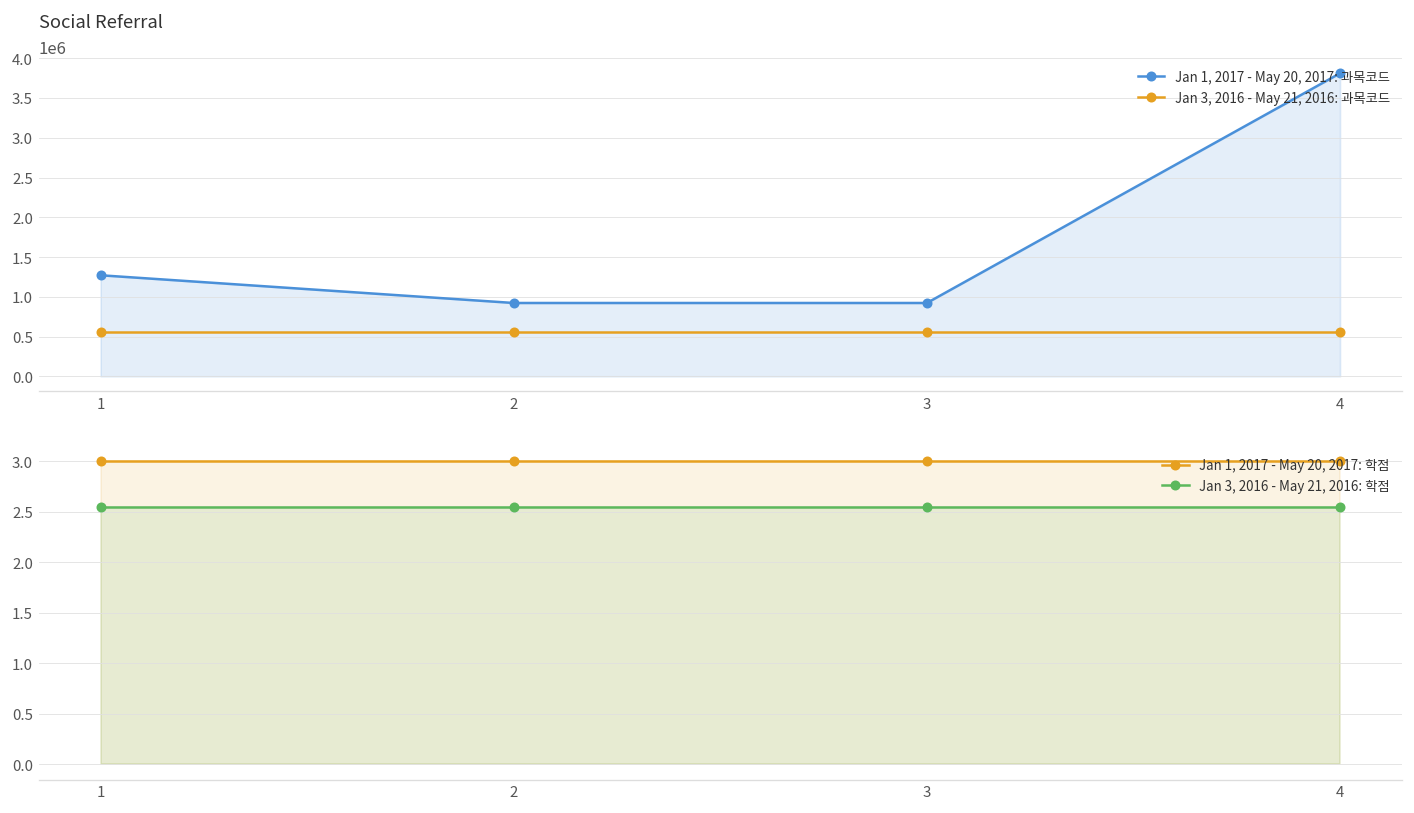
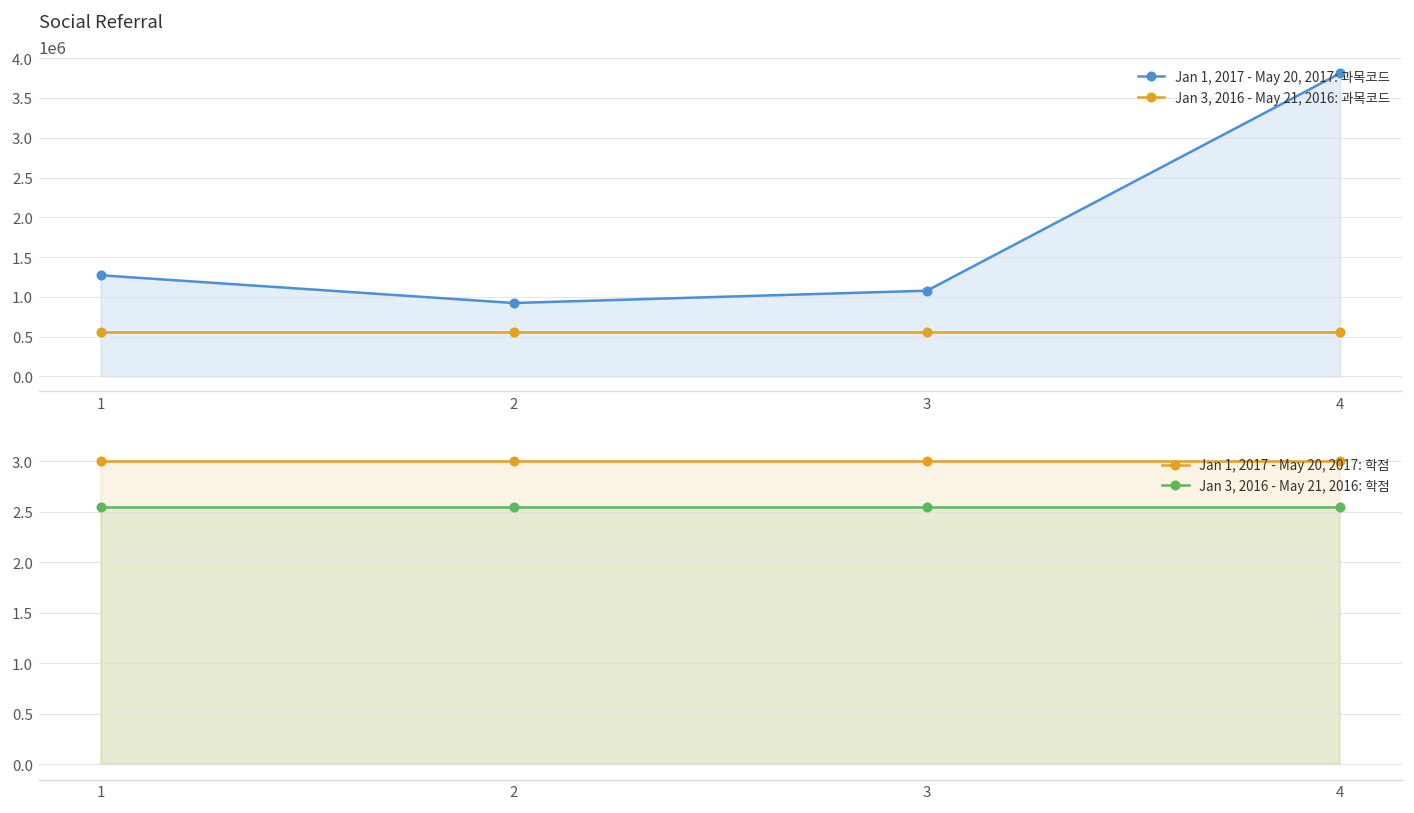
Social Referral, Jan 1, 2017 - May 20, 2017: 과목코드, 3: 900000 -> 1100000
